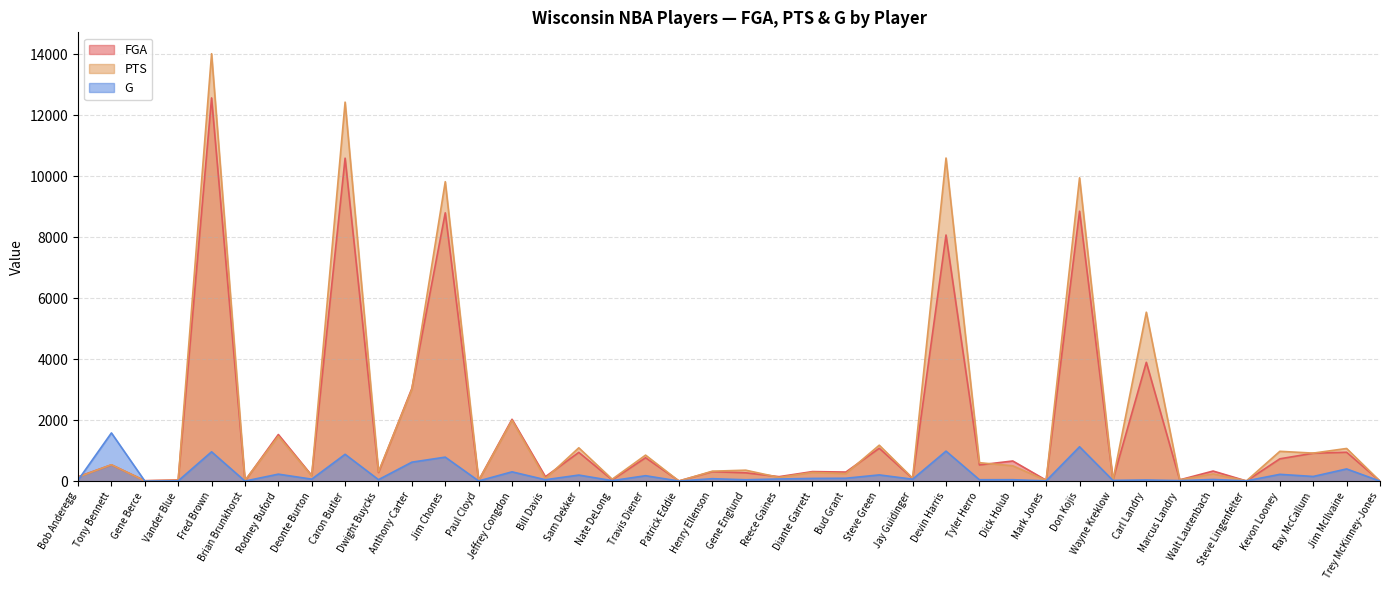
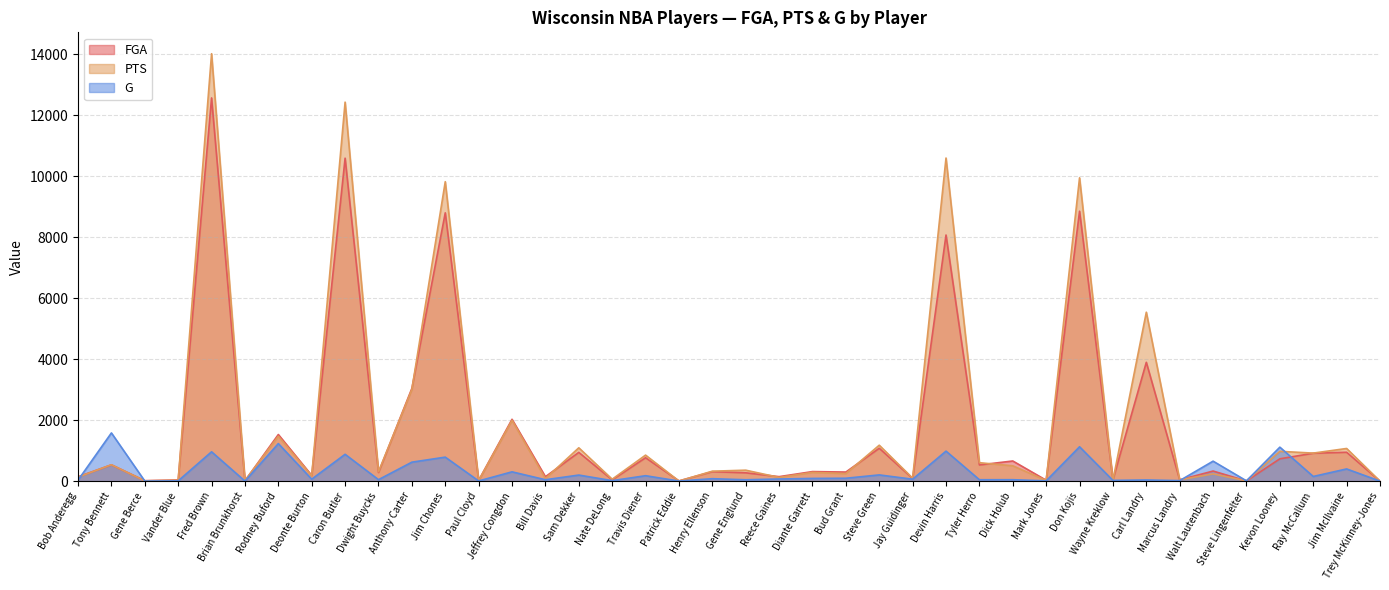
G, Rodney Buford: 200 -> 1200
G, Walt Lautenbach: 100 -> 700
G, Kevon Looney: 200 -> 1100
